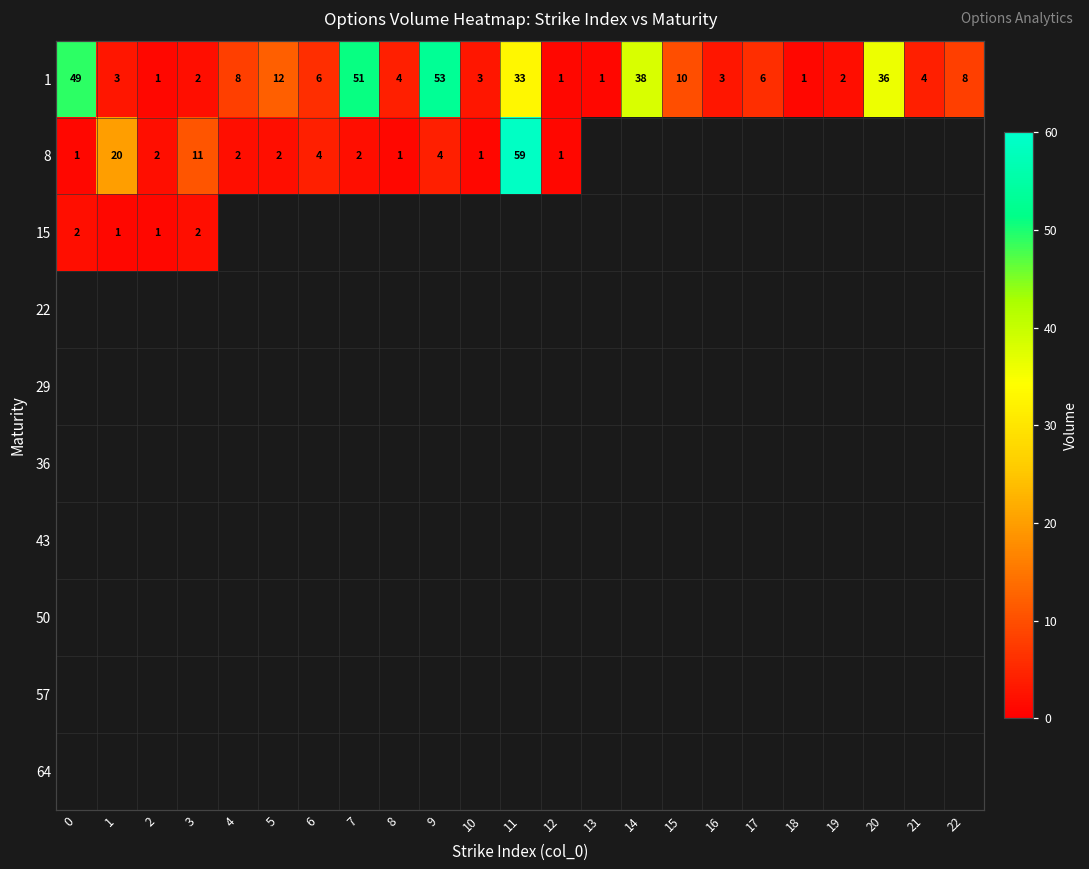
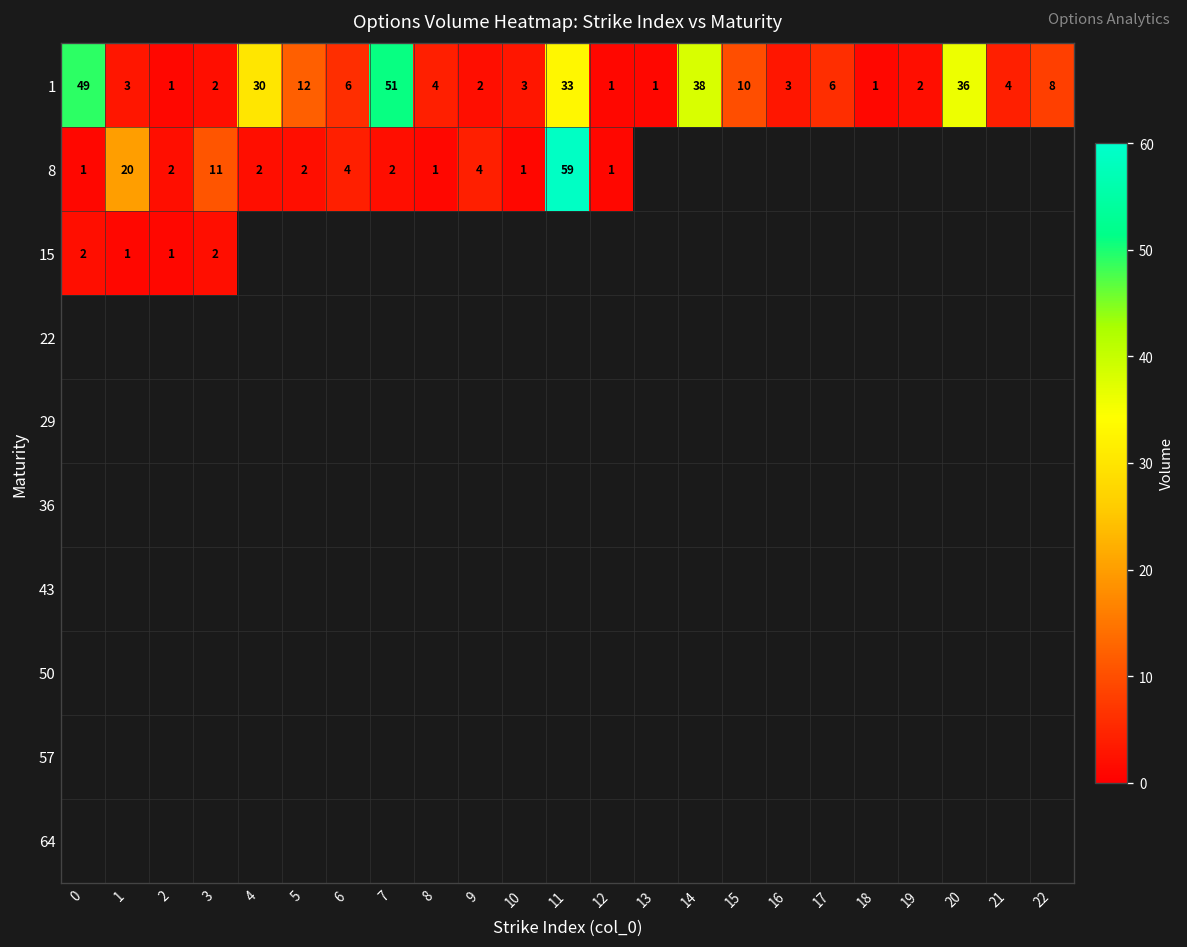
1, 4: 8 -> 30
1, 9: 53 -> 2
